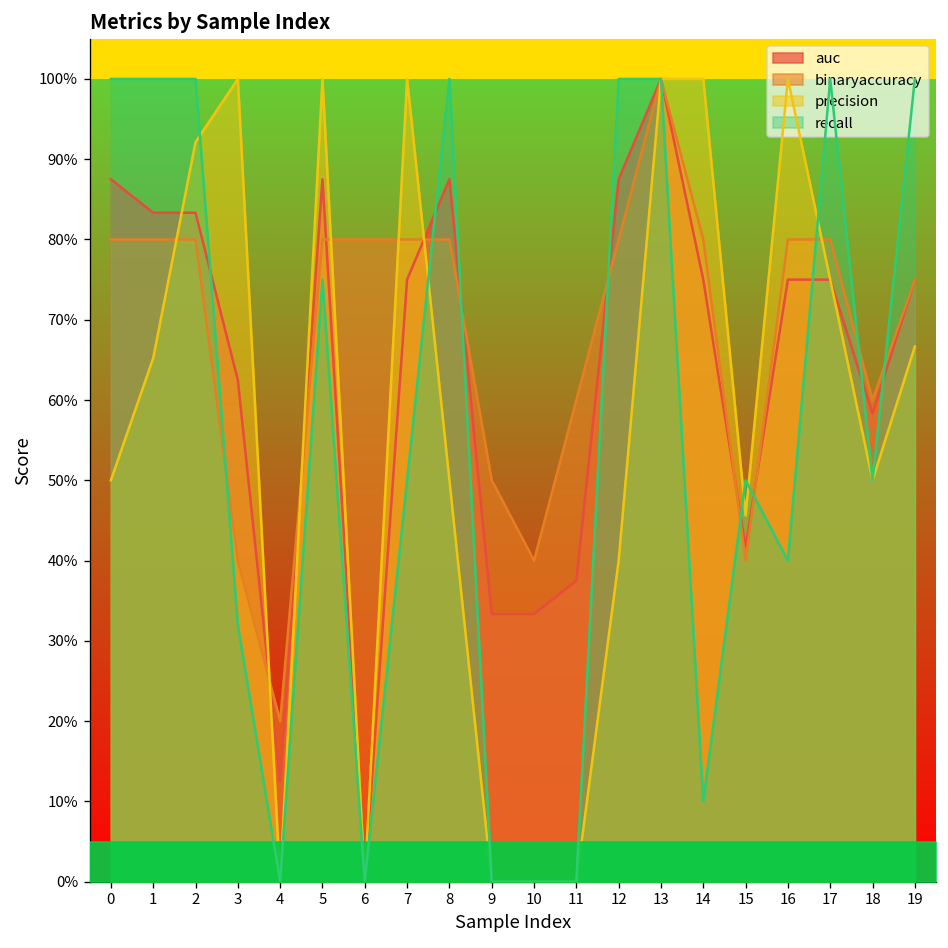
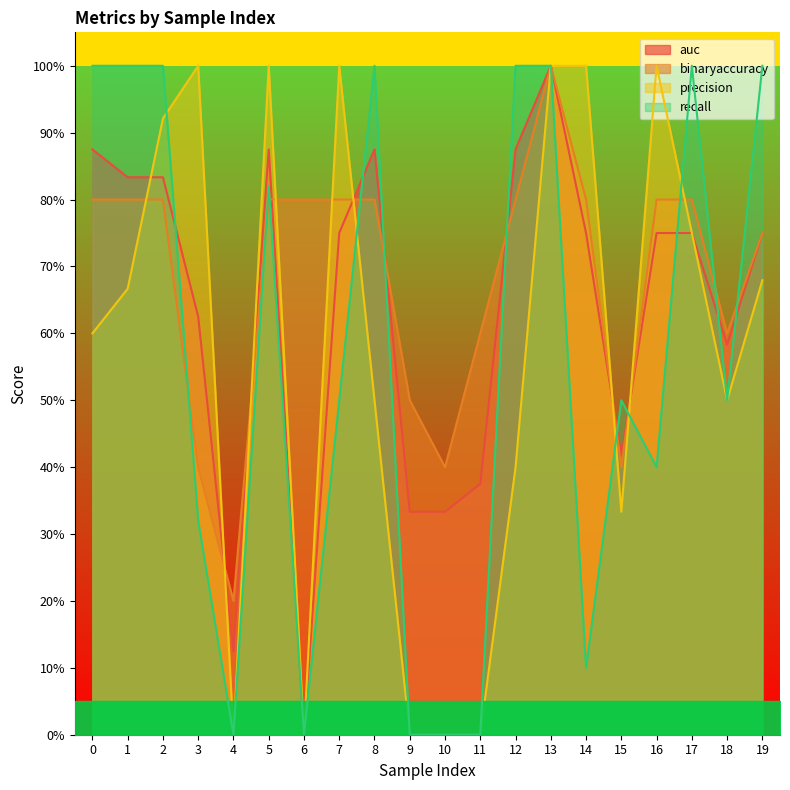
precision, 0: 50% -> 60%
precision, 1: 65% -> 67%
recall, 5: 75% -> 82%
precision, 15: 46% -> 33%
precision, 19: 67% -> 68%
